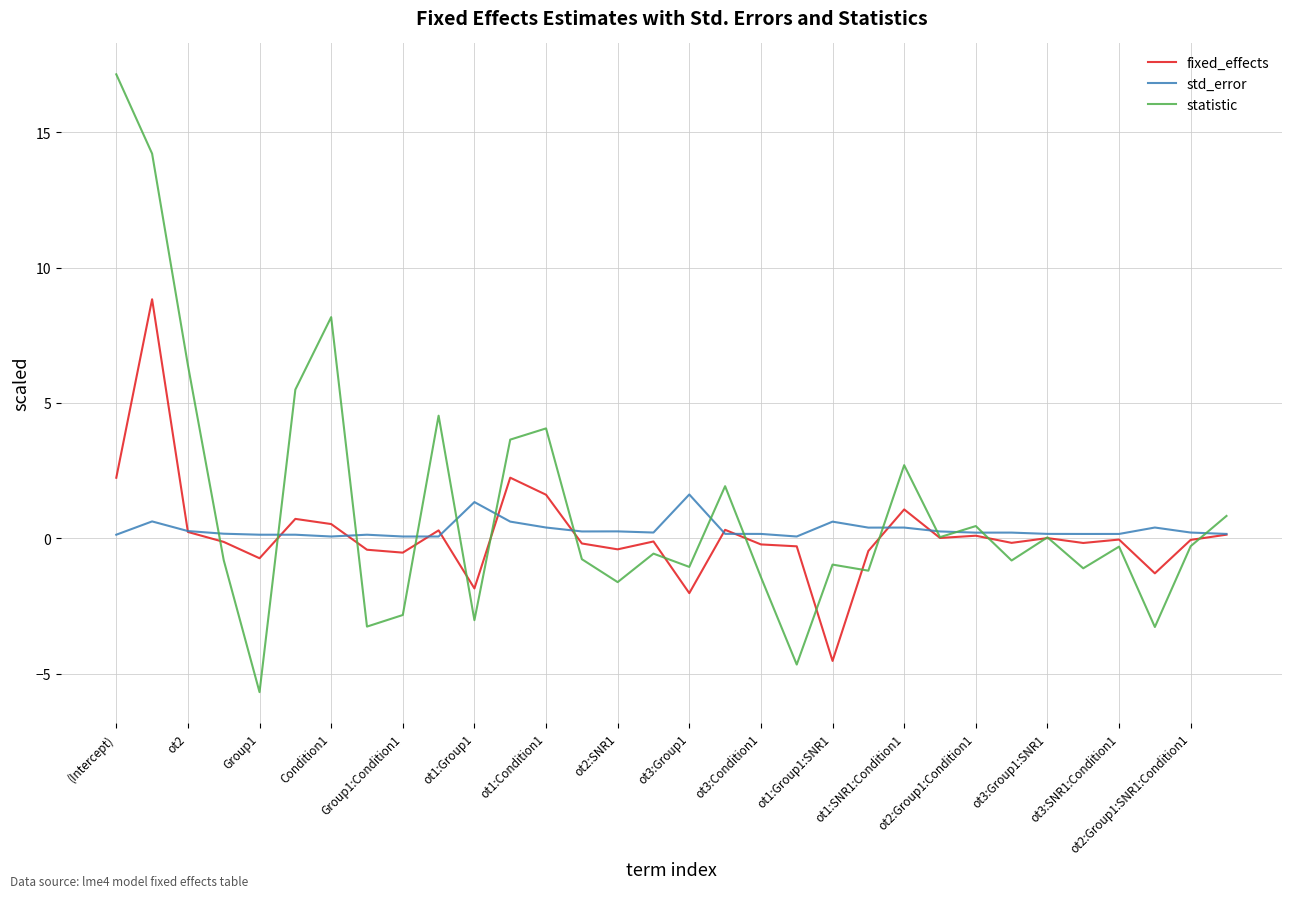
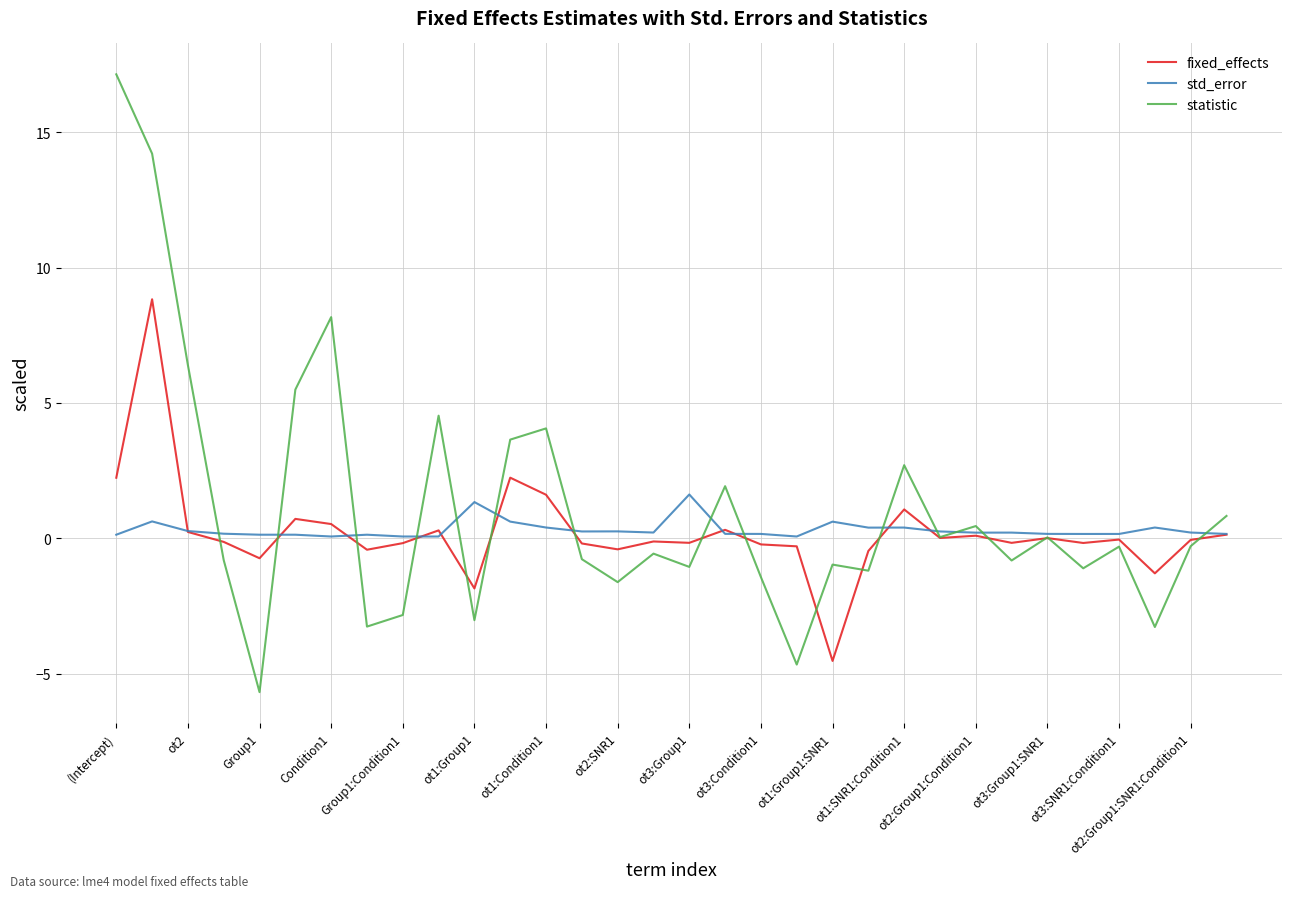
fixed_effects, Group1:Condition1: -0.5 -> -0.2
fixed_effects, ot3:Group1: -2.0 -> -0.2
